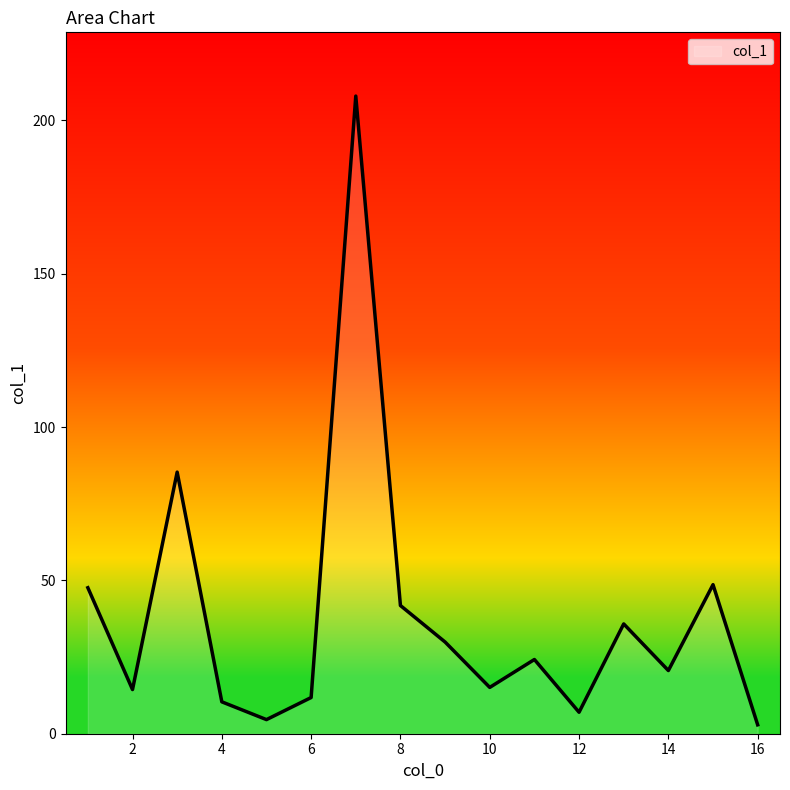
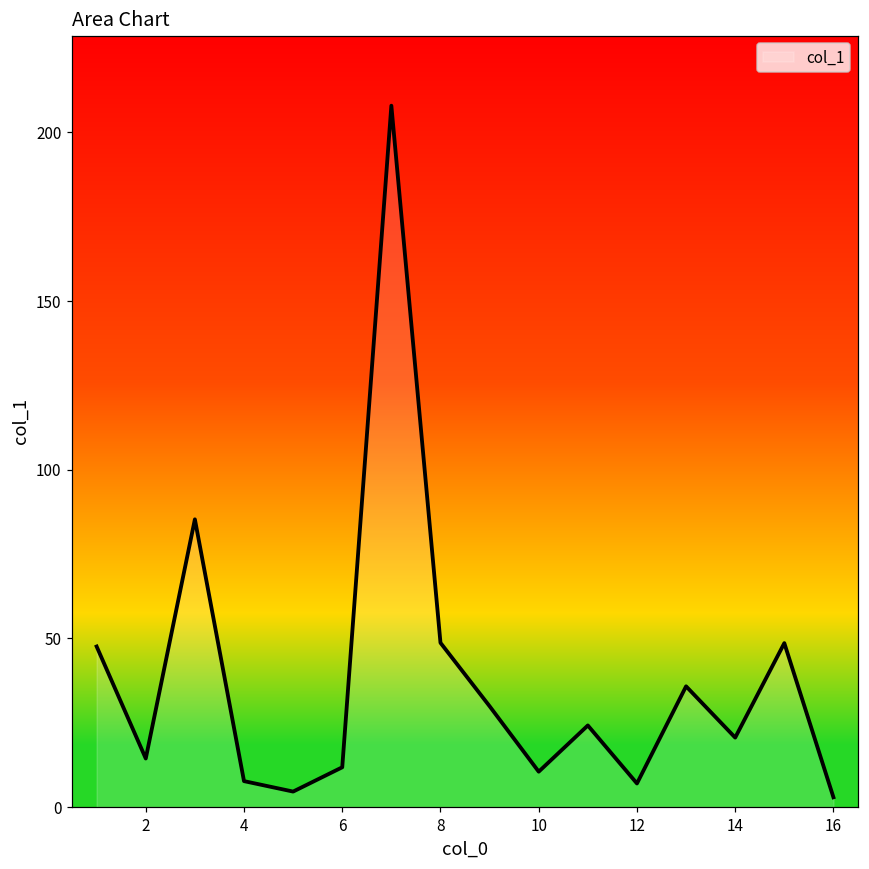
4: 10 -> 8
8: 42 -> 49
10: 15 -> 11
